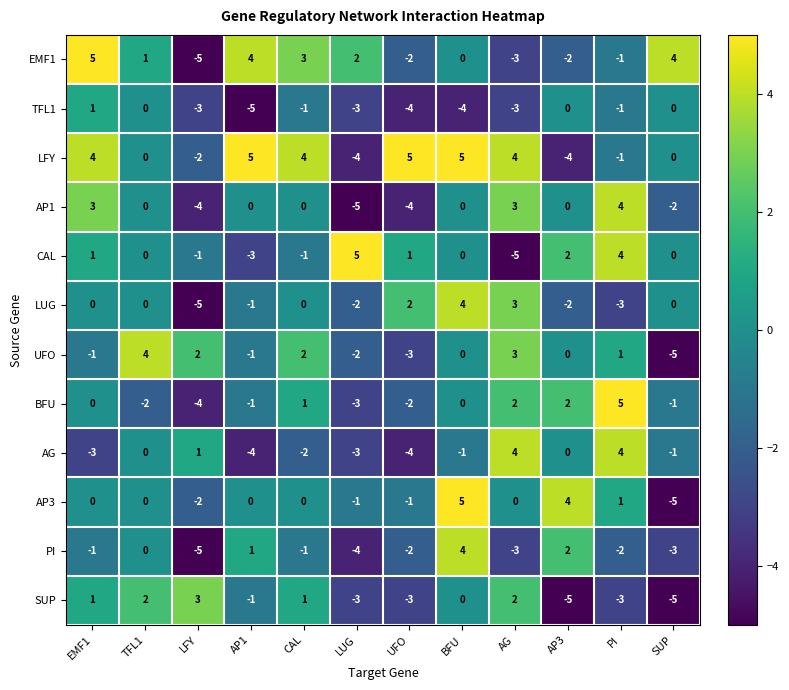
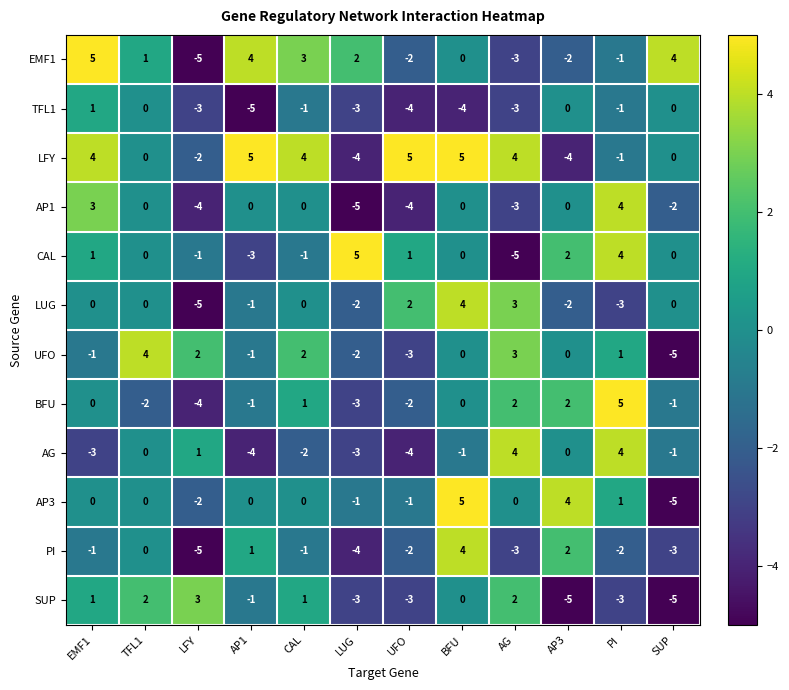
AP1, AG: 3 -> -3
